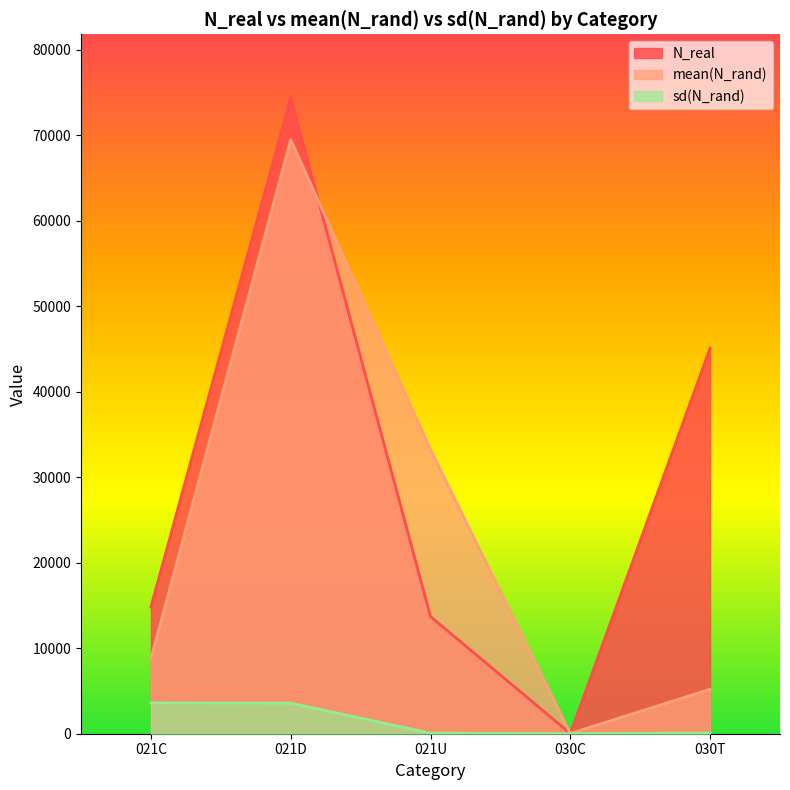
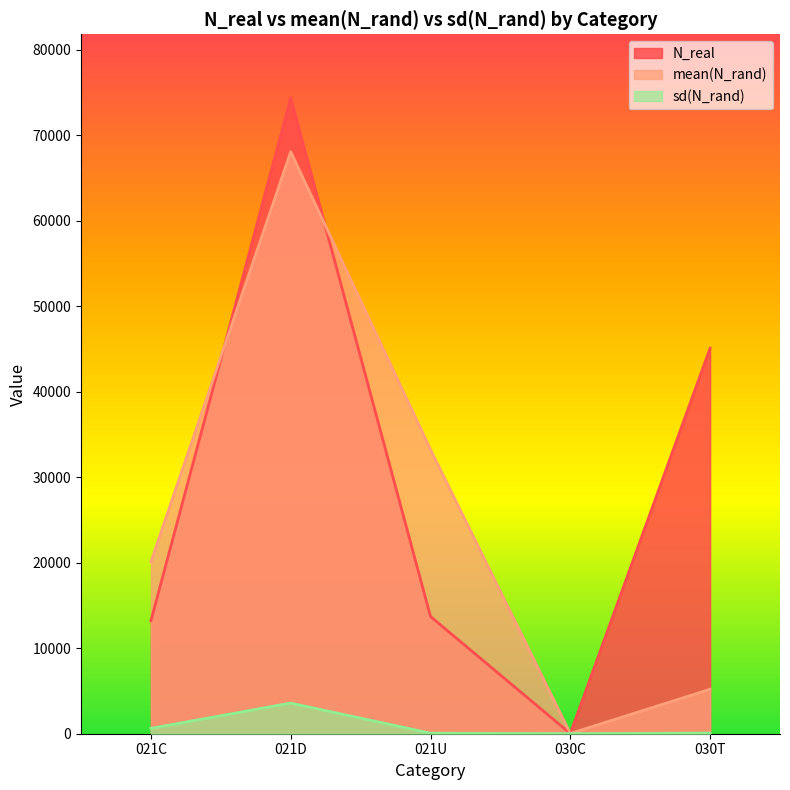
N_real, 021C: 15000 -> 13000
mean(N_rand), 021C: 9000 -> 20000
sd(N_rand), 021C: 4000 -> 1000
mean(N_rand), 021D: 69000 -> 68000
